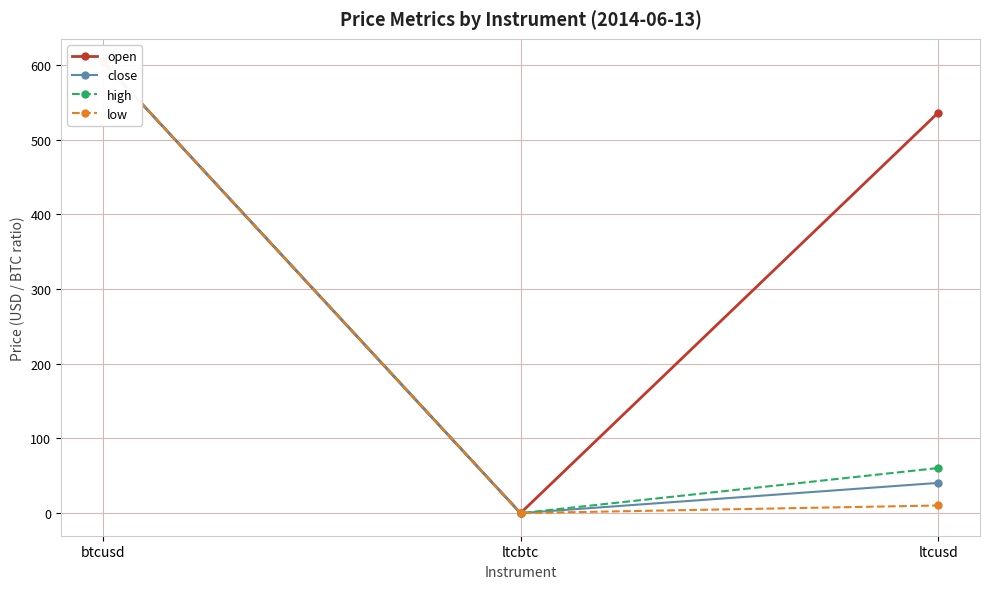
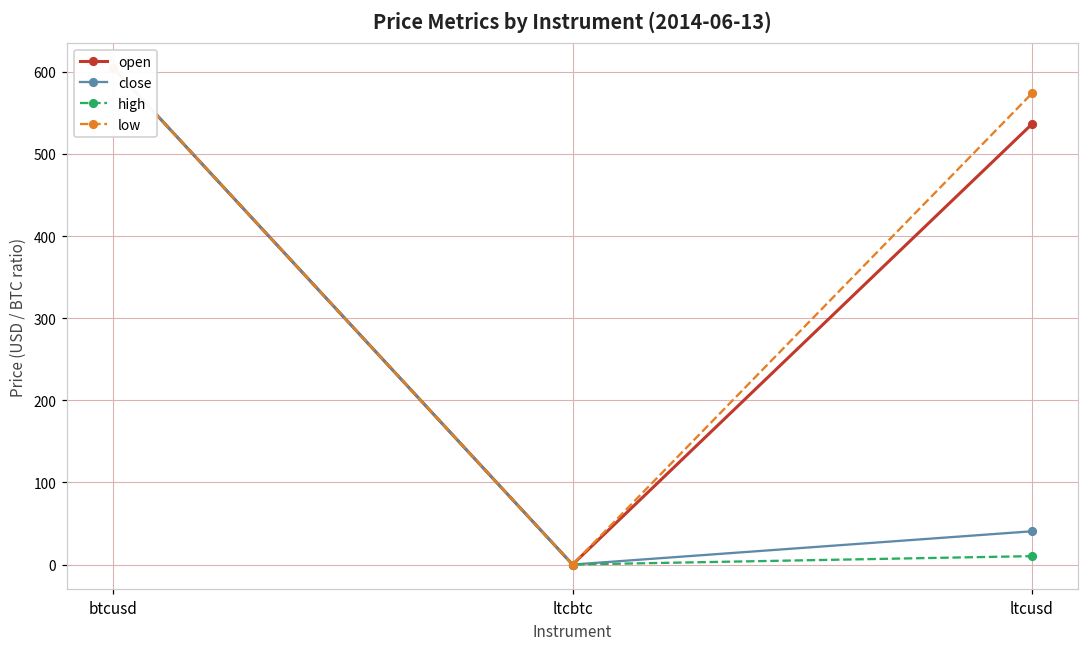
high, ltcusd: 60 -> 10
low, ltcusd: 10 -> 570
